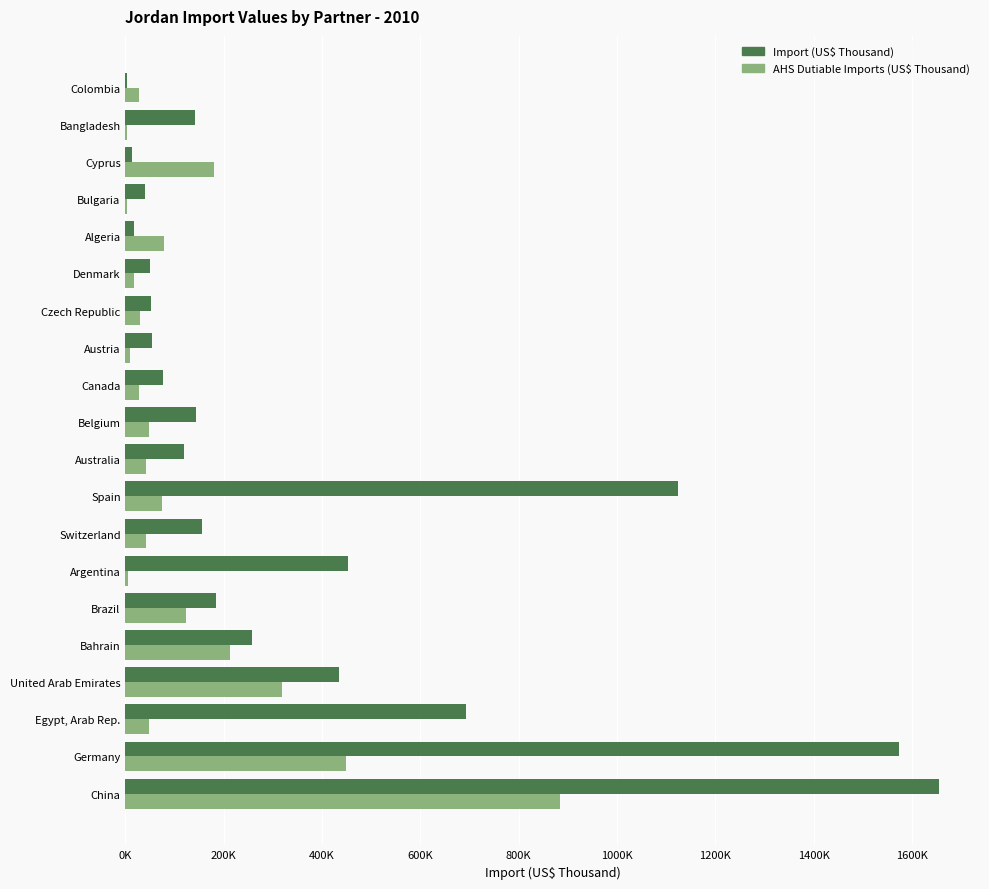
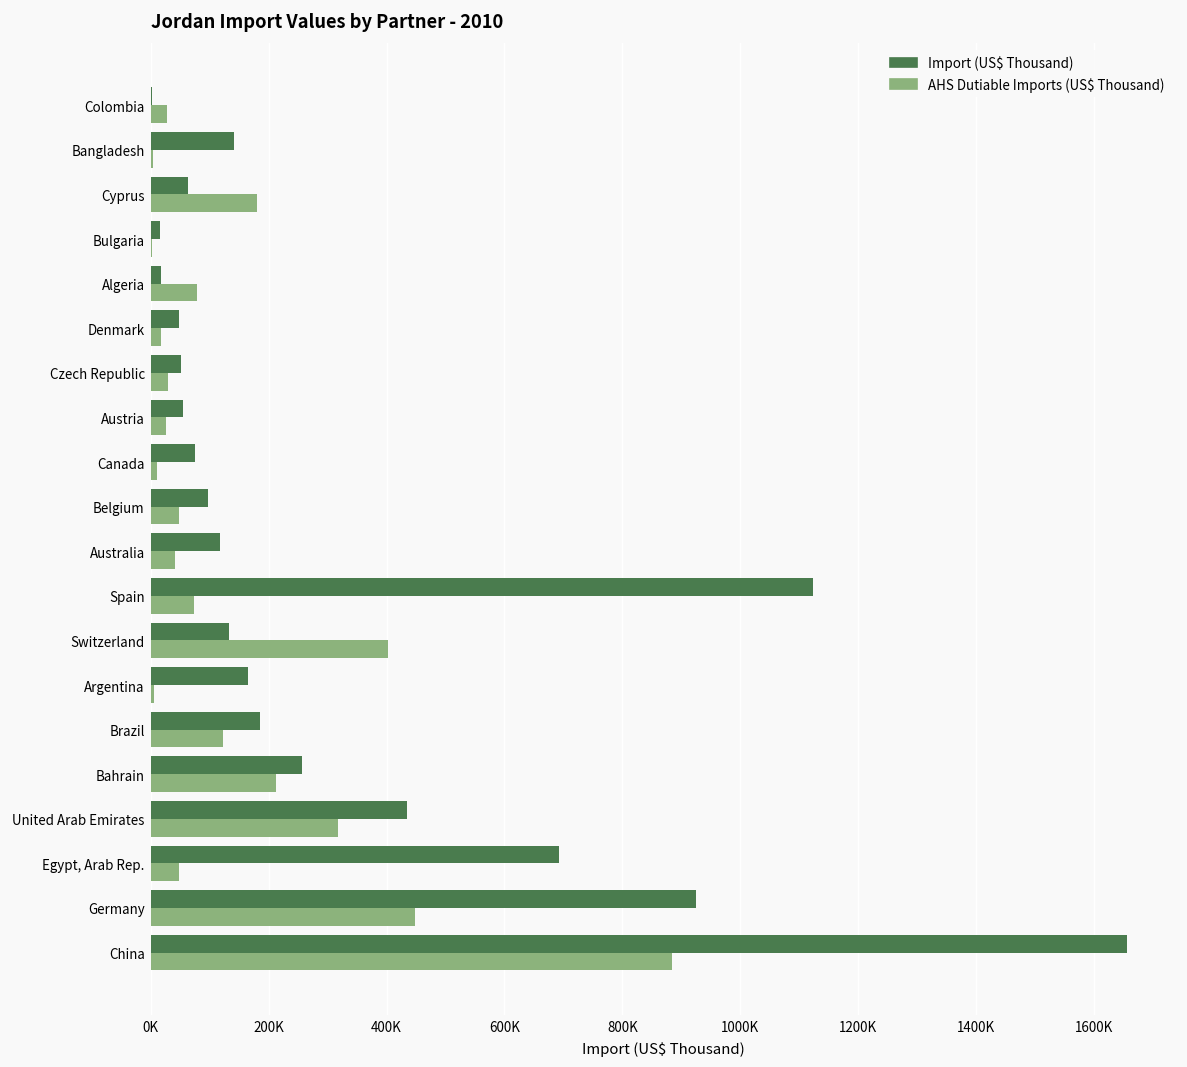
Import (US$ Thousand), Cyprus: 10000 -> 60000
Import (US$ Thousand), Bulgaria: 40000 -> 20000
AHS Dutiable Imports (US$ Thousand), Austria: 10000 -> 30000
AHS Dutiable Imports (US$ Thousand), Canada: 30000 -> 10000
Import (US$ Thousand), Belgium: 140000 -> 100000
Import (US$ Thousand), Switzerland: 160000 -> 130000
AHS Dutiable Imports (US$ Thousand), Switzerland: 40000 -> 400000
Import (US$ Thousand), Argentina: 450000 -> 160000
Import (US$ Thousand), Germany: 1570000 -> 920000
